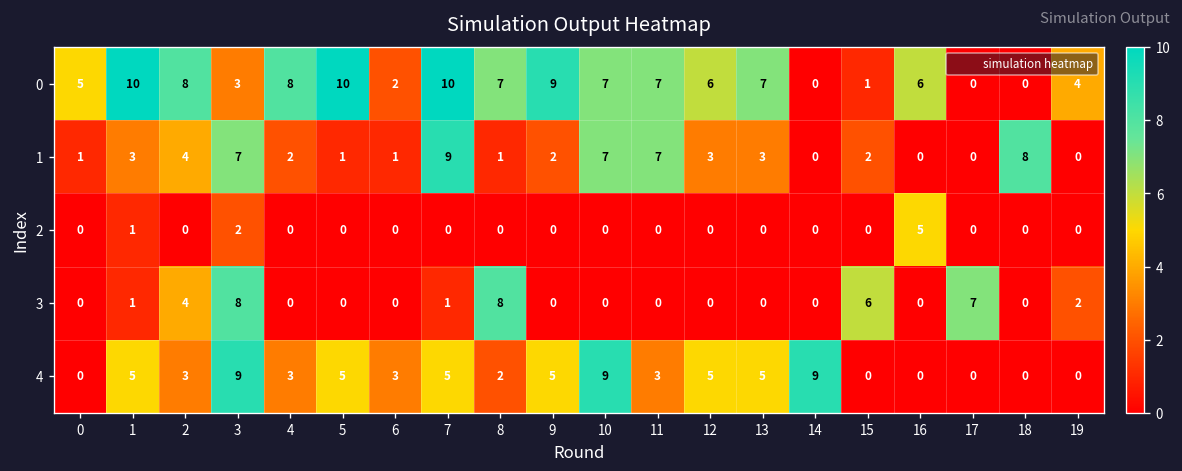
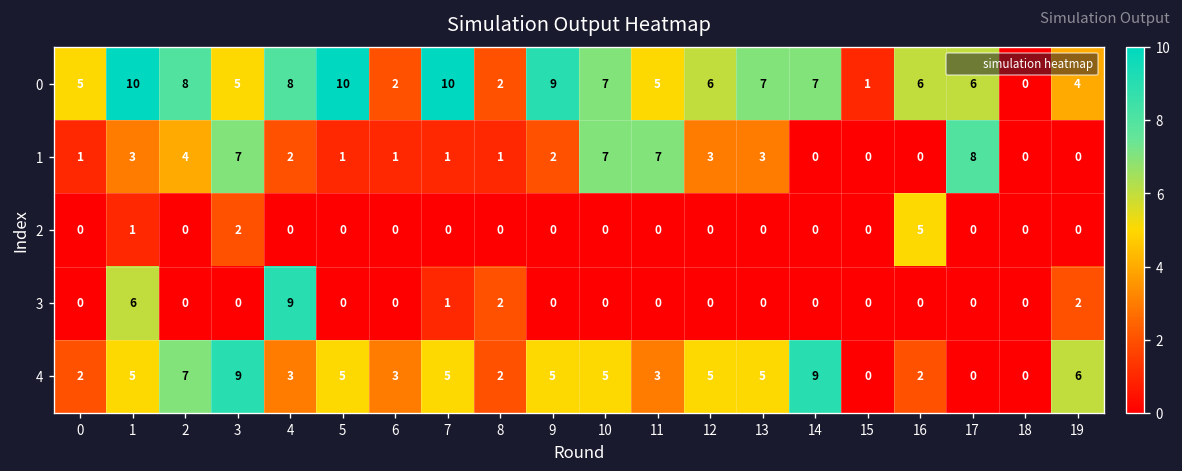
0, 3: 3 -> 5
0, 8: 7 -> 2
0, 11: 7 -> 5
0, 14: 0 -> 7
0, 17: 0 -> 6
1, 7: 9 -> 1
1, 15: 2 -> 0
1, 17: 0 -> 8
1, 18: 8 -> 0
3, 1: 1 -> 6
3, 2: 4 -> 0
3, 3: 8 -> 0
3, 4: 0 -> 9
3, 8: 8 -> 2
3, 15: 6 -> 0
3, 17: 7 -> 0
4, 0: 0 -> 2
4, 2: 3 -> 7
4, 10: 9 -> 5
4, 16: 0 -> 2
4, 19: 0 -> 6
